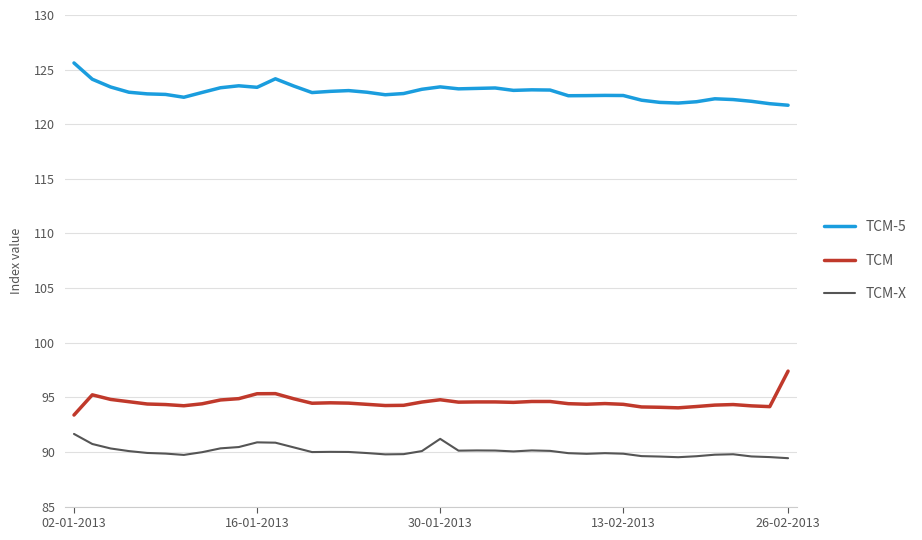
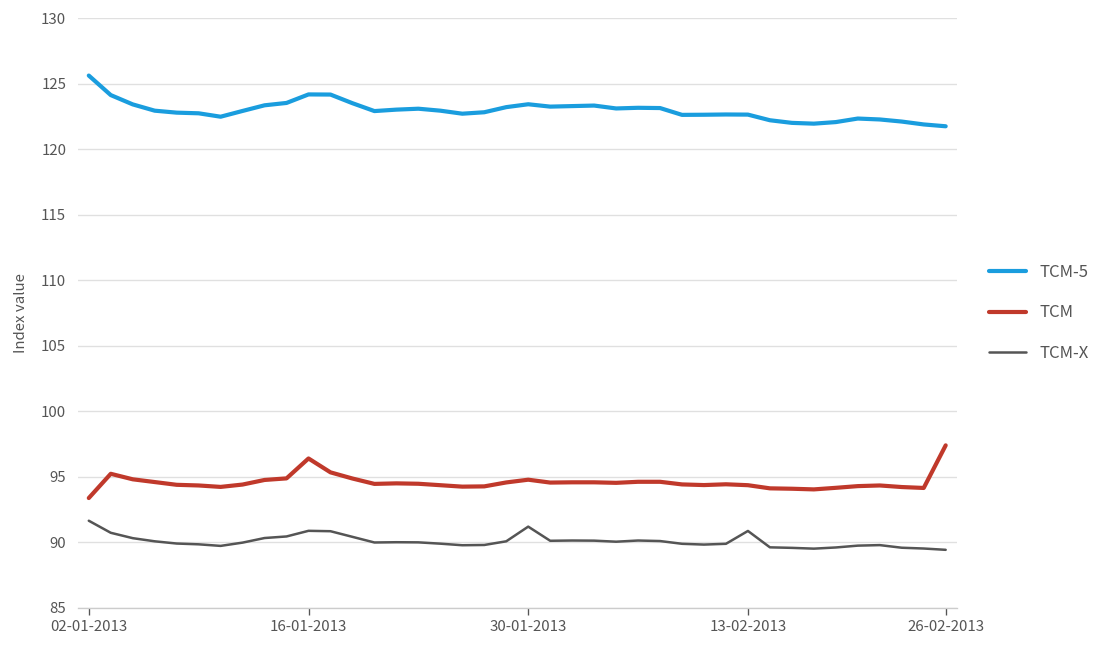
TCM-5, 16-01-2013: 123.4 -> 124.2
TCM, 16-01-2013: 95.3 -> 96.4
TCM-X, 13-02-2013: 89.8 -> 90.9
